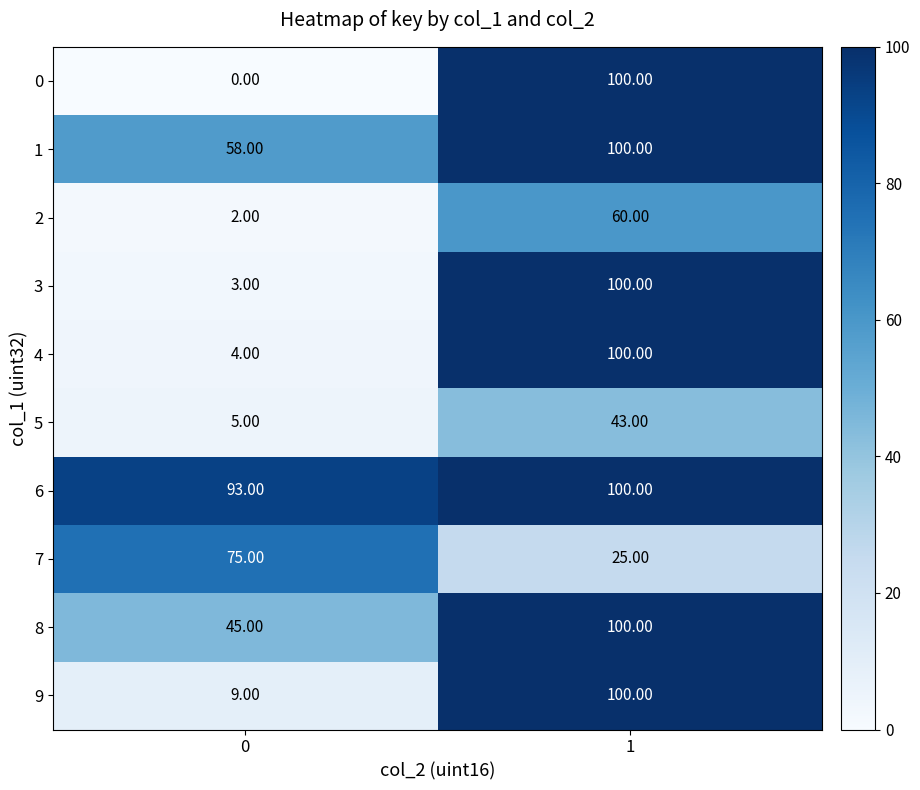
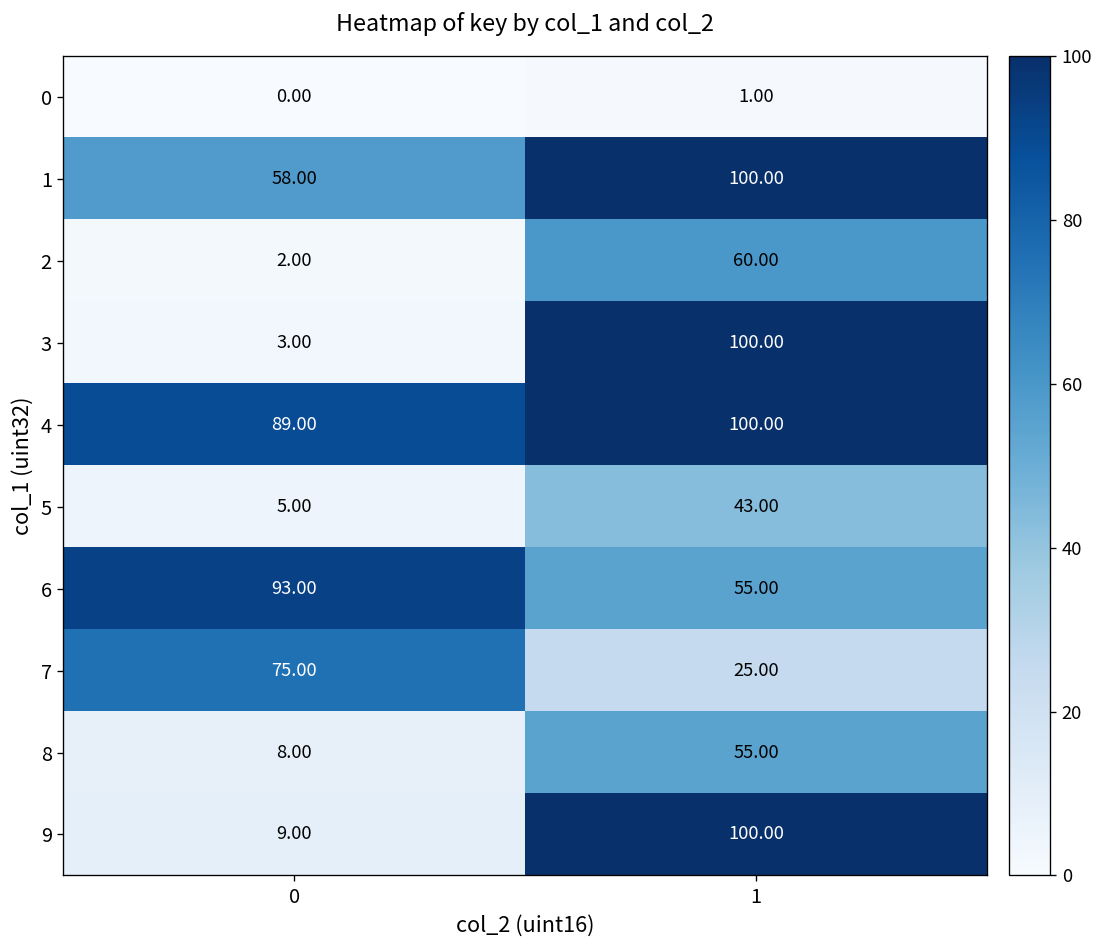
0, 1: 100.00 -> 1.00
4, 0: 4.00 -> 89.00
6, 1: 100.00 -> 55.00
8, 0: 45.00 -> 8.00
8, 1: 100.00 -> 55.00
